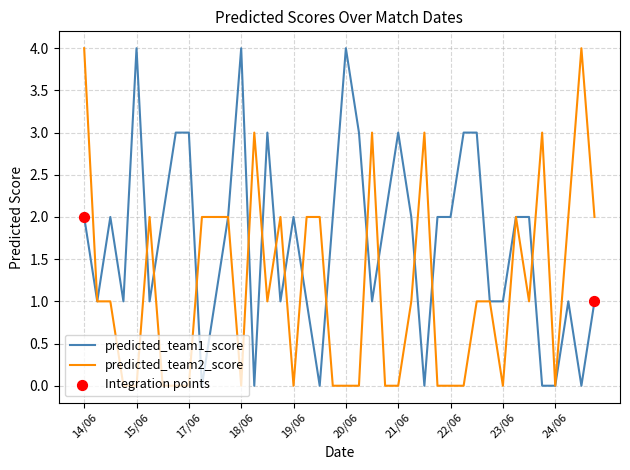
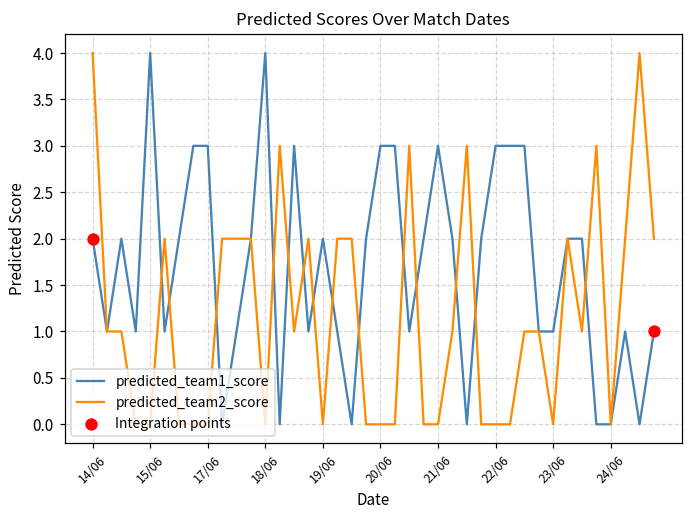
predicted_team1_score, 20/06: 4 -> 3
predicted_team1_score, 22/06: 2 -> 3
